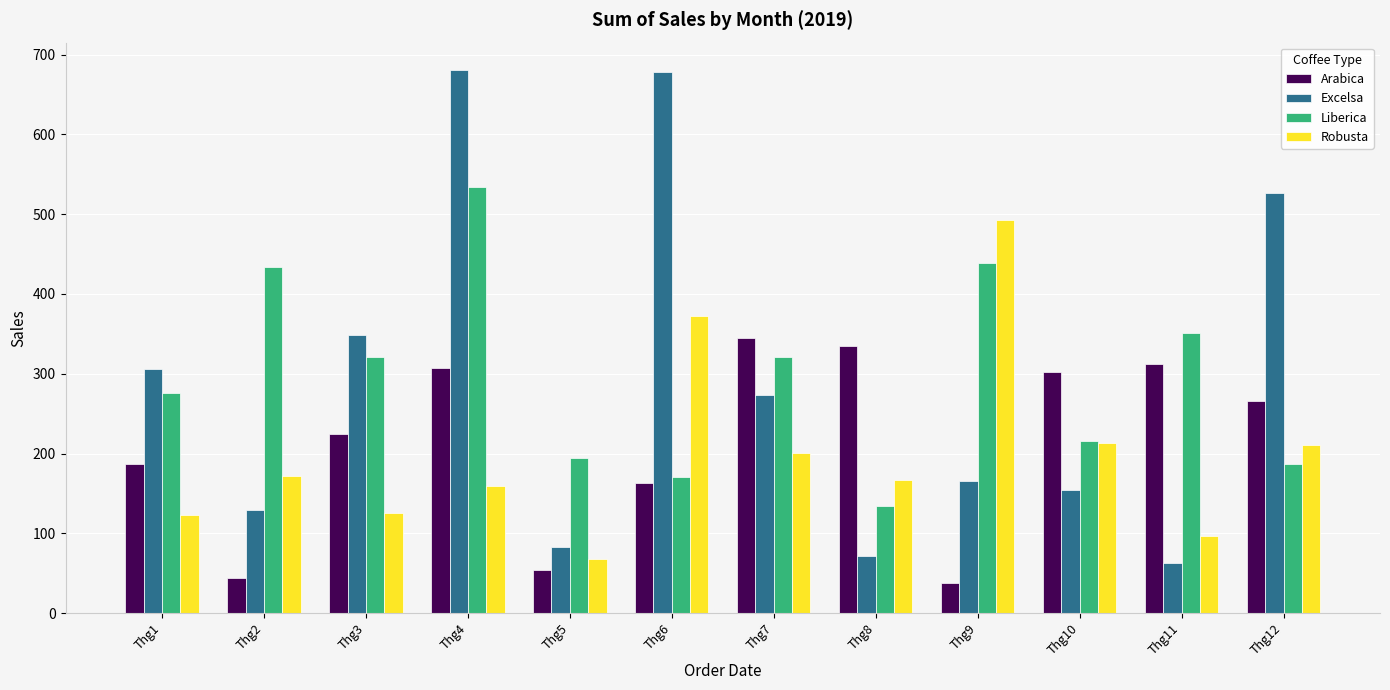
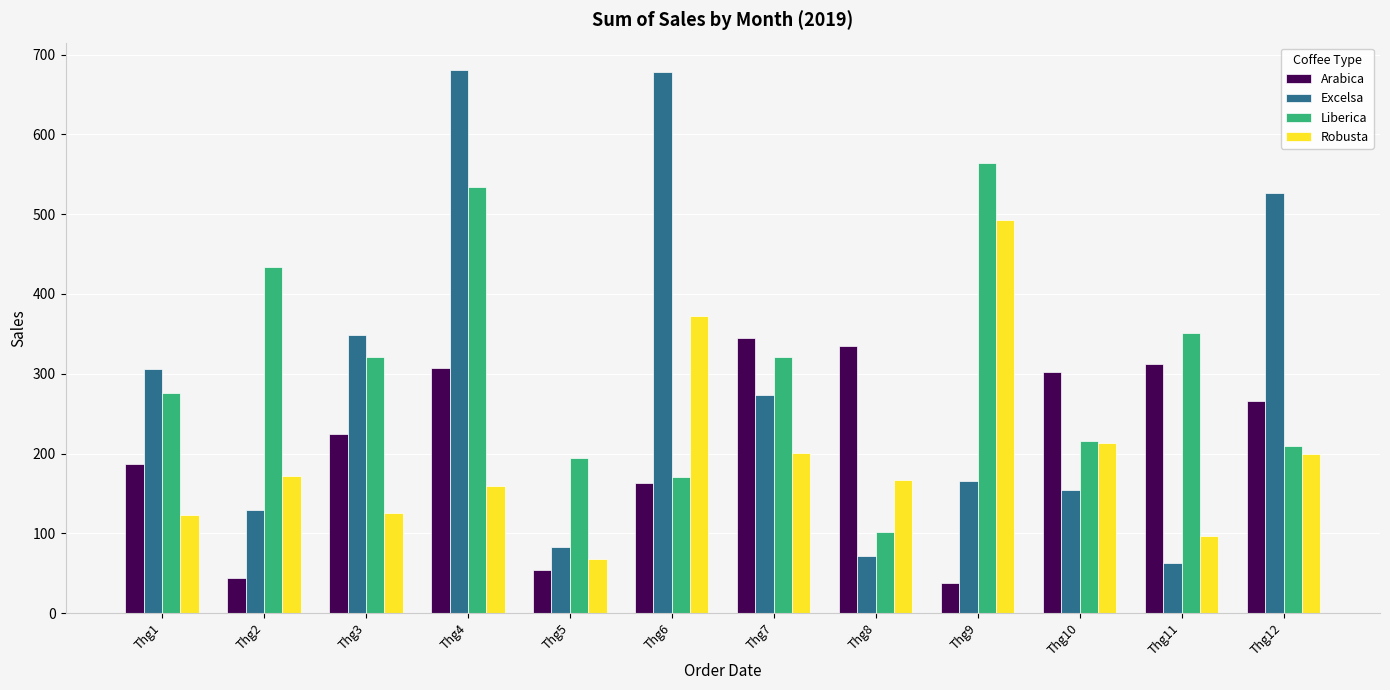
Liberica, Thg8: 130 -> 100
Liberica, Thg9: 440 -> 560
Liberica, Thg12: 190 -> 210
Robusta, Thg12: 210 -> 200
